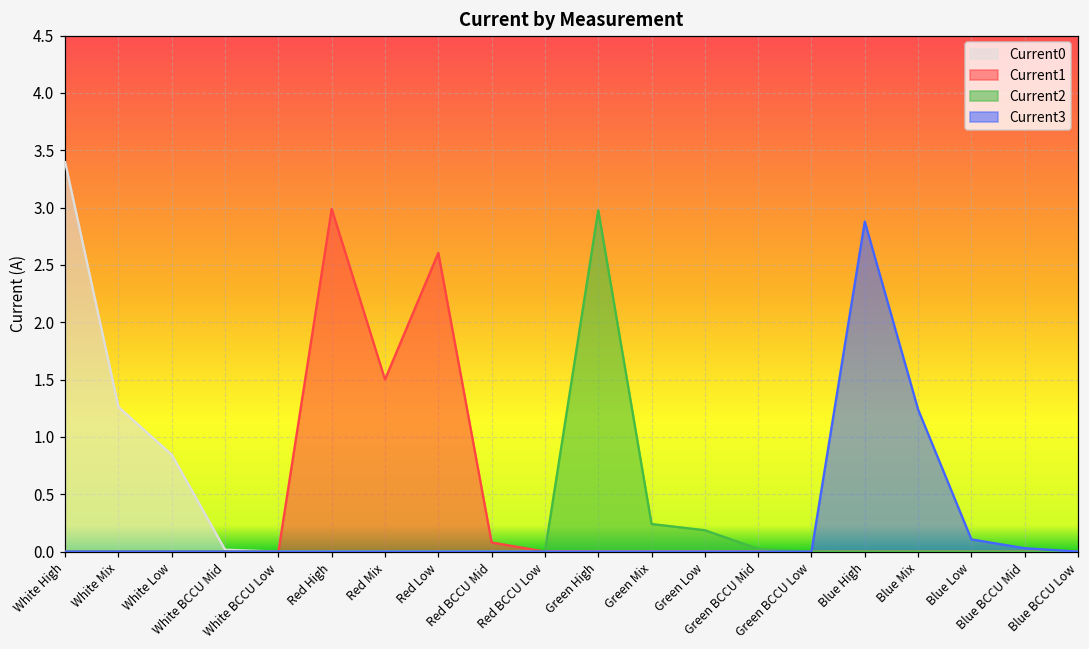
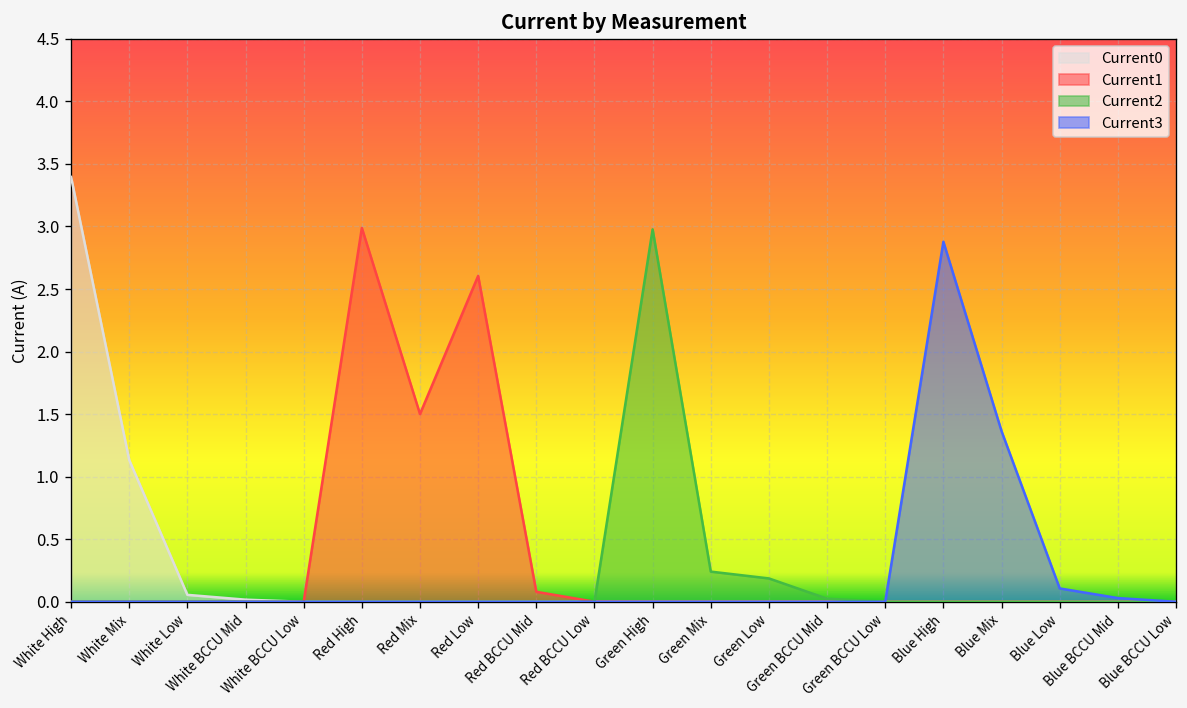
Current0, White Mix: 1.26 -> 1.13
Current0, White Low: 0.85 -> 0.06
Current3, Blue Mix: 1.24 -> 1.36
